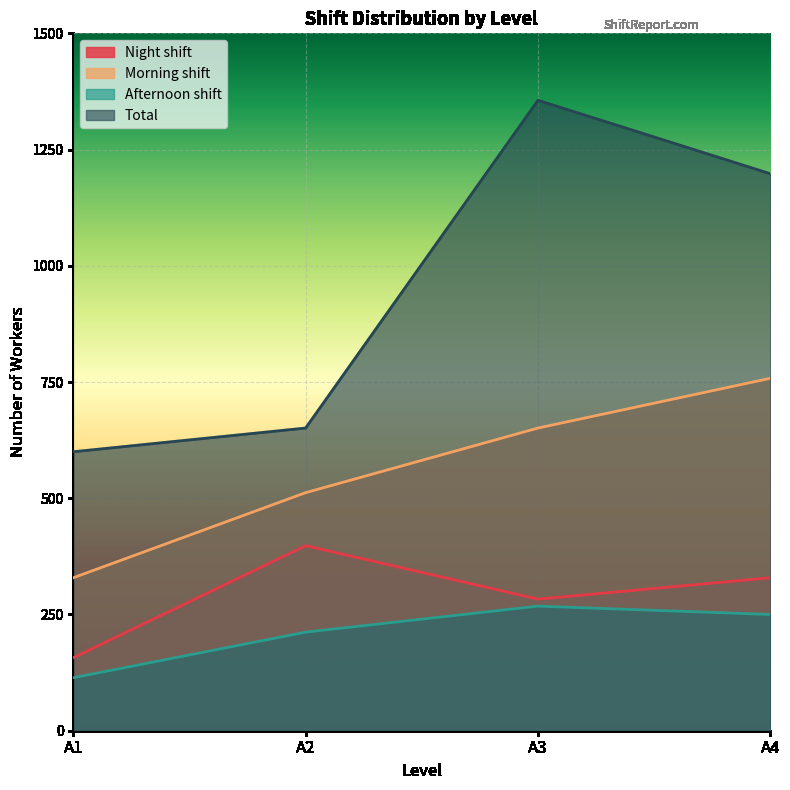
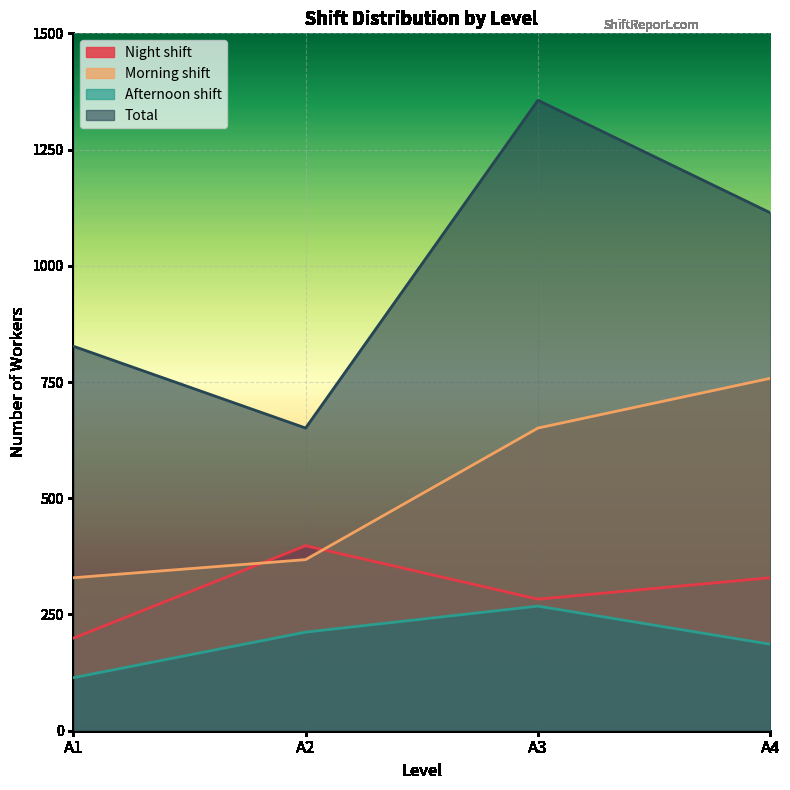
Night shift, A1: 160 -> 200
Total, A1: 600 -> 830
Morning shift, A2: 510 -> 370
Afternoon shift, A4: 250 -> 190
Total, A4: 1200 -> 1110
